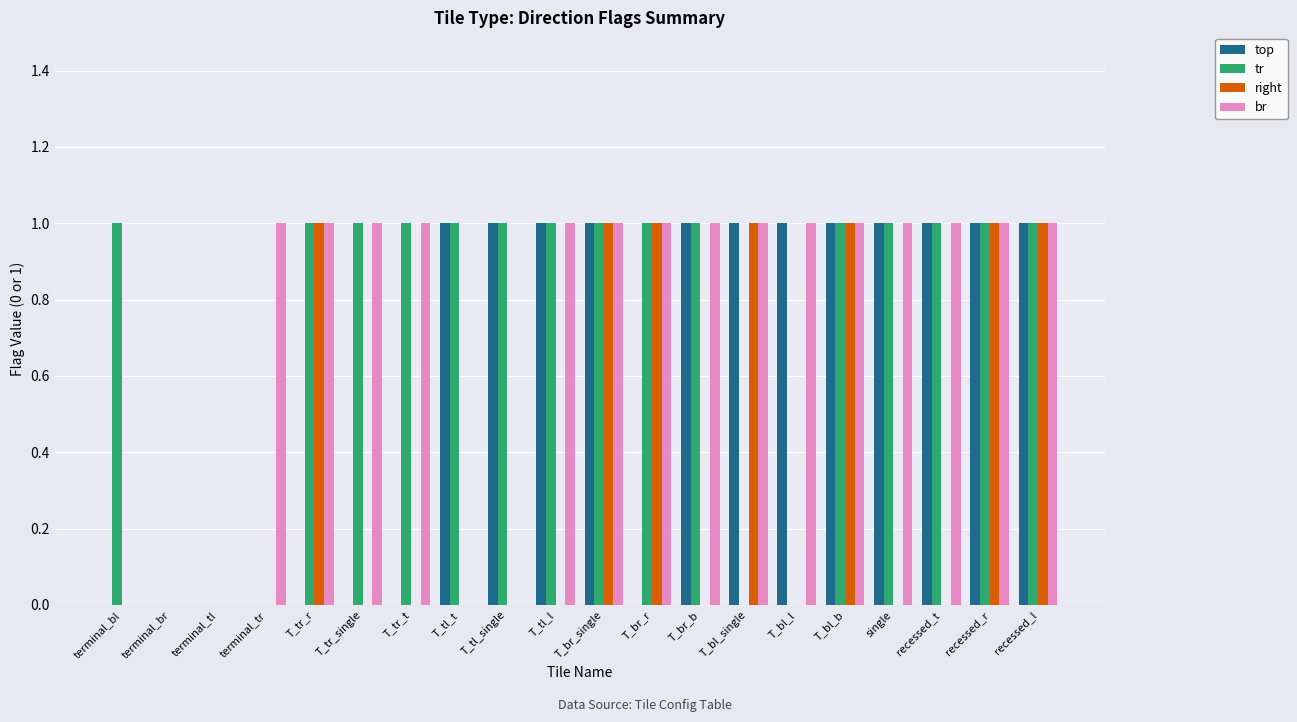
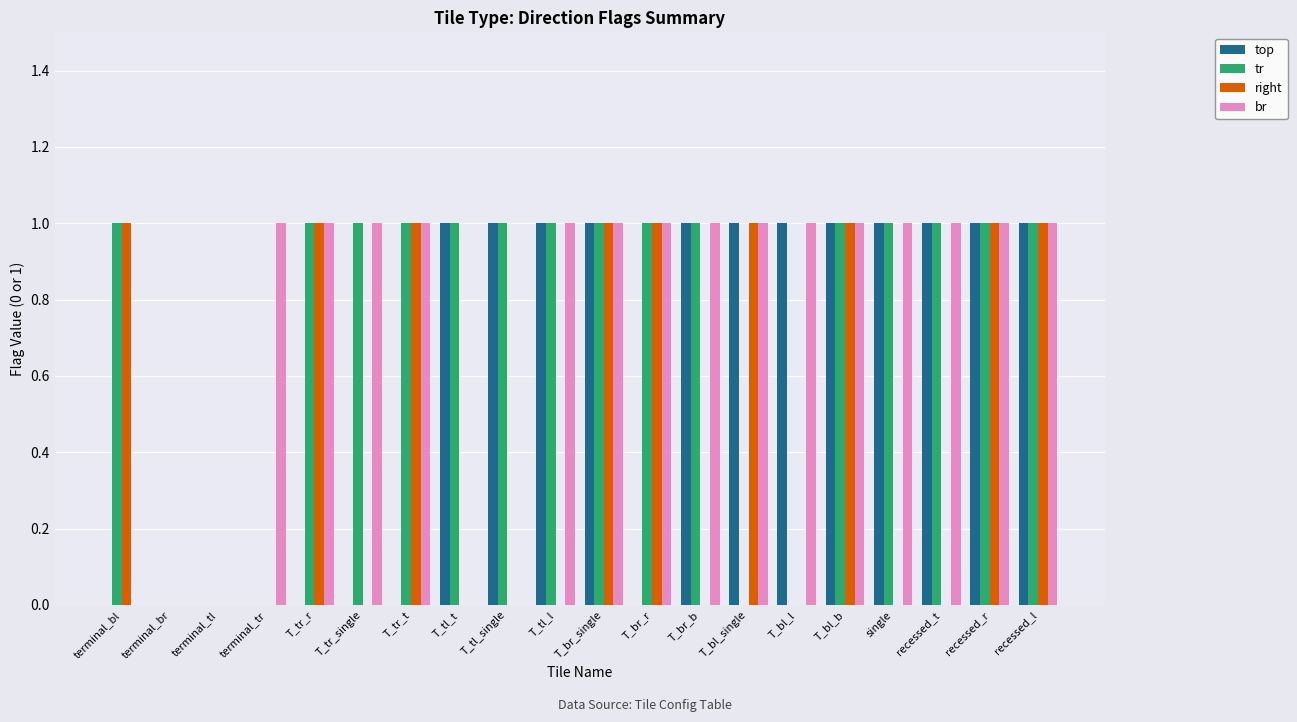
right, terminal_bl: 0 -> 1
right, T_tr_t: 0 -> 1
